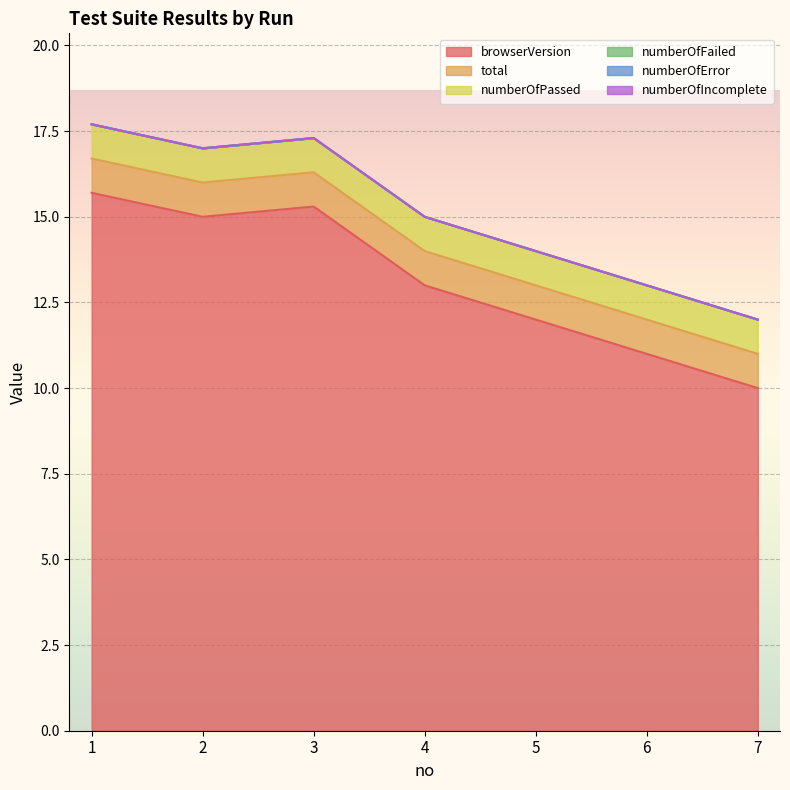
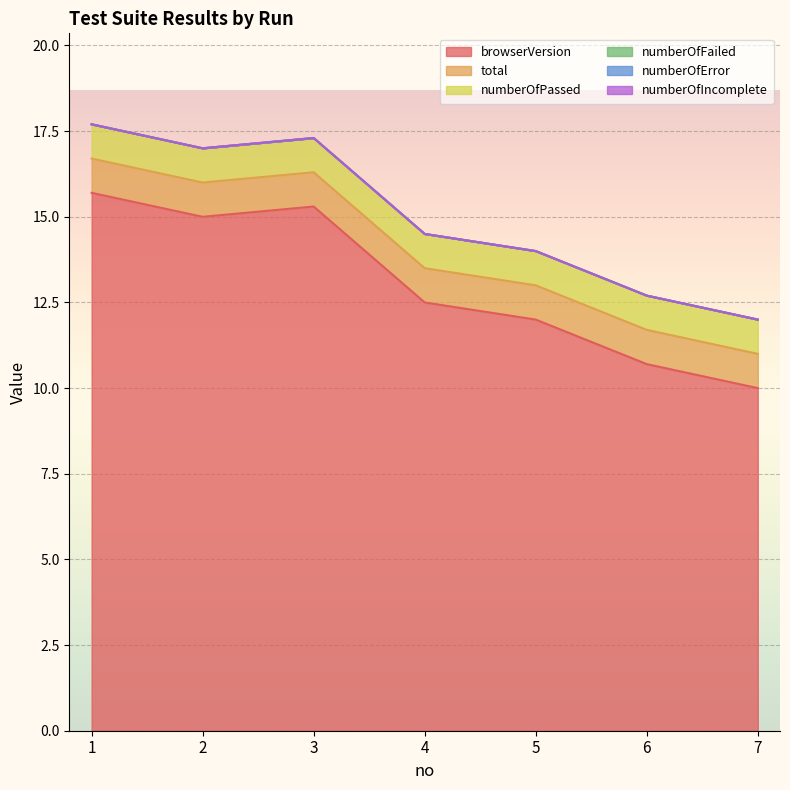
browserVersion, 4: 13.0 -> 12.5
browserVersion, 6: 11.0 -> 10.7
